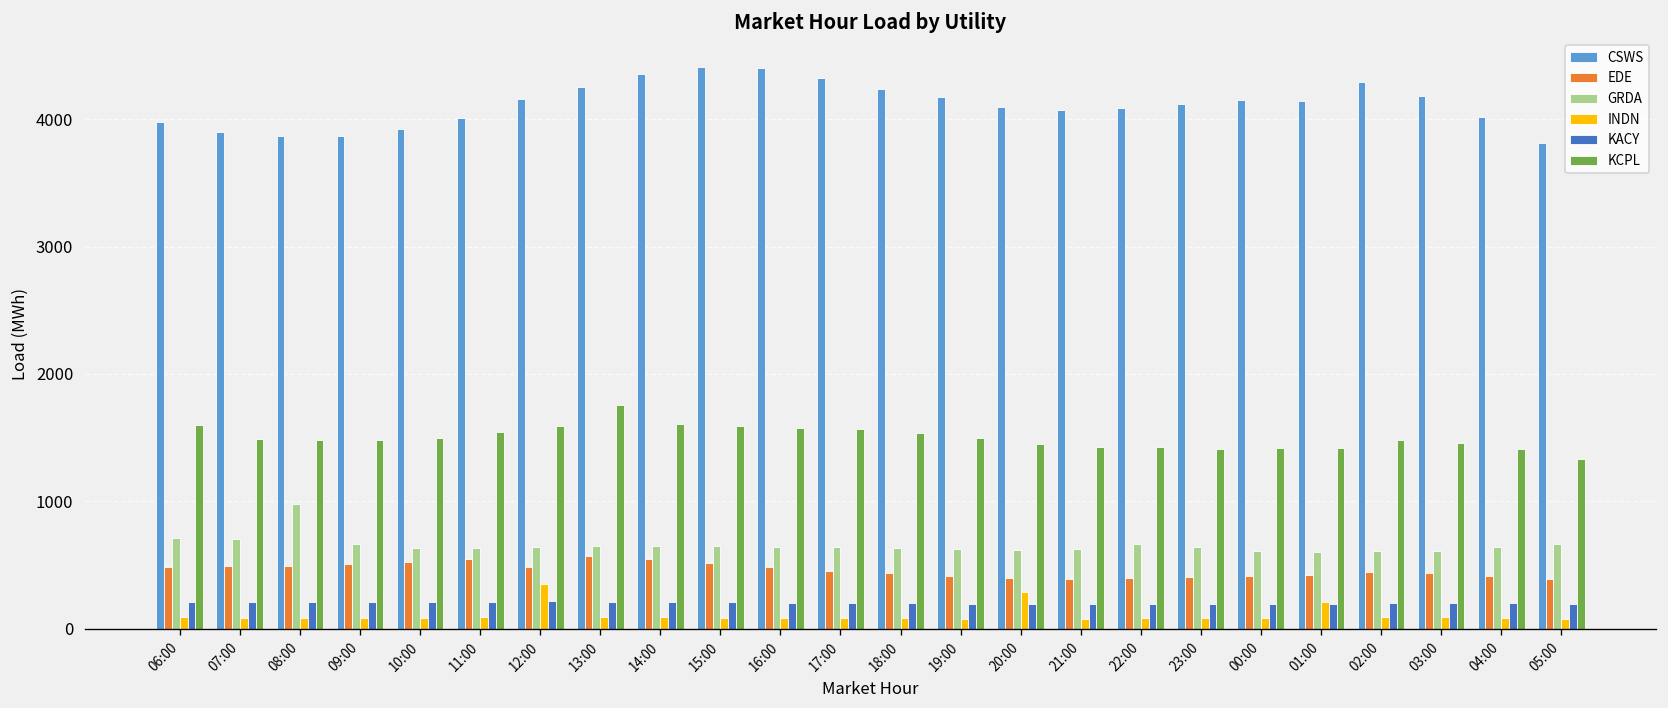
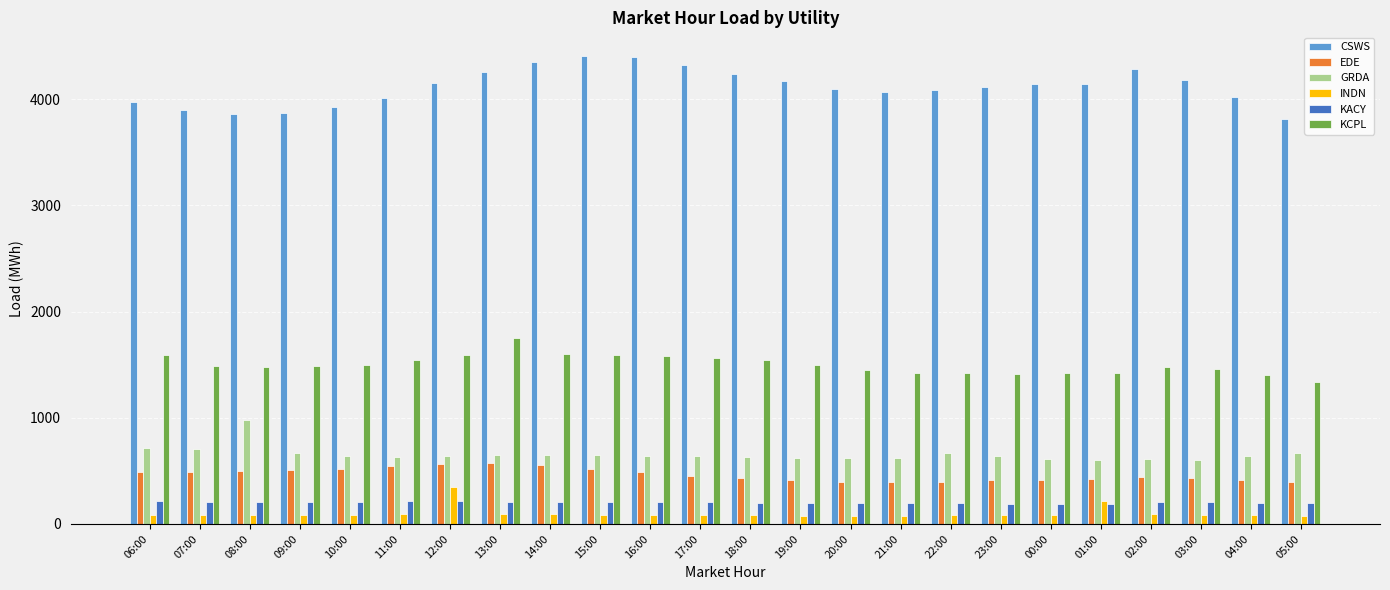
EDE, 12:00: 490 -> 570
INDN, 20:00: 290 -> 80
